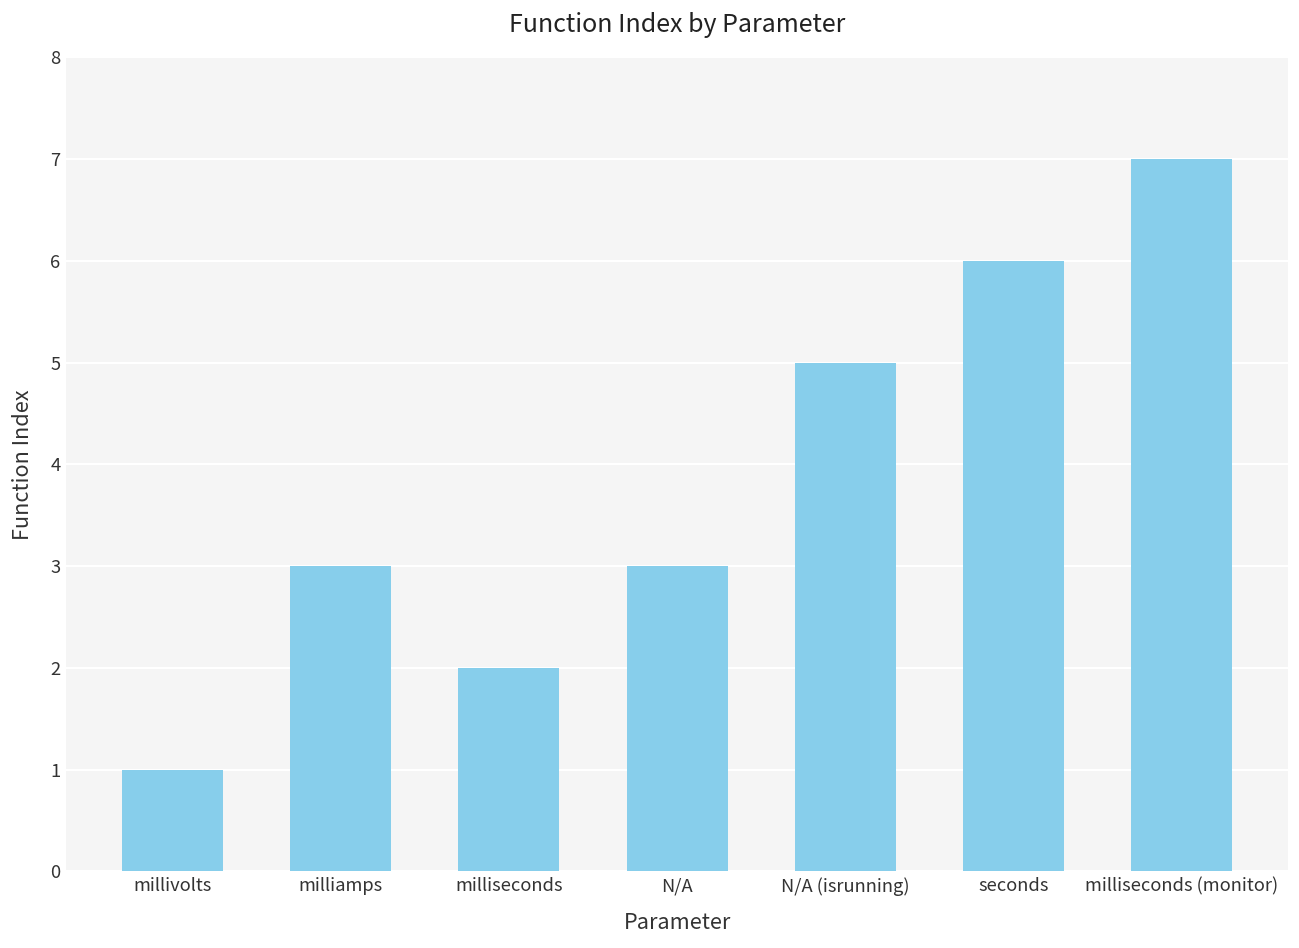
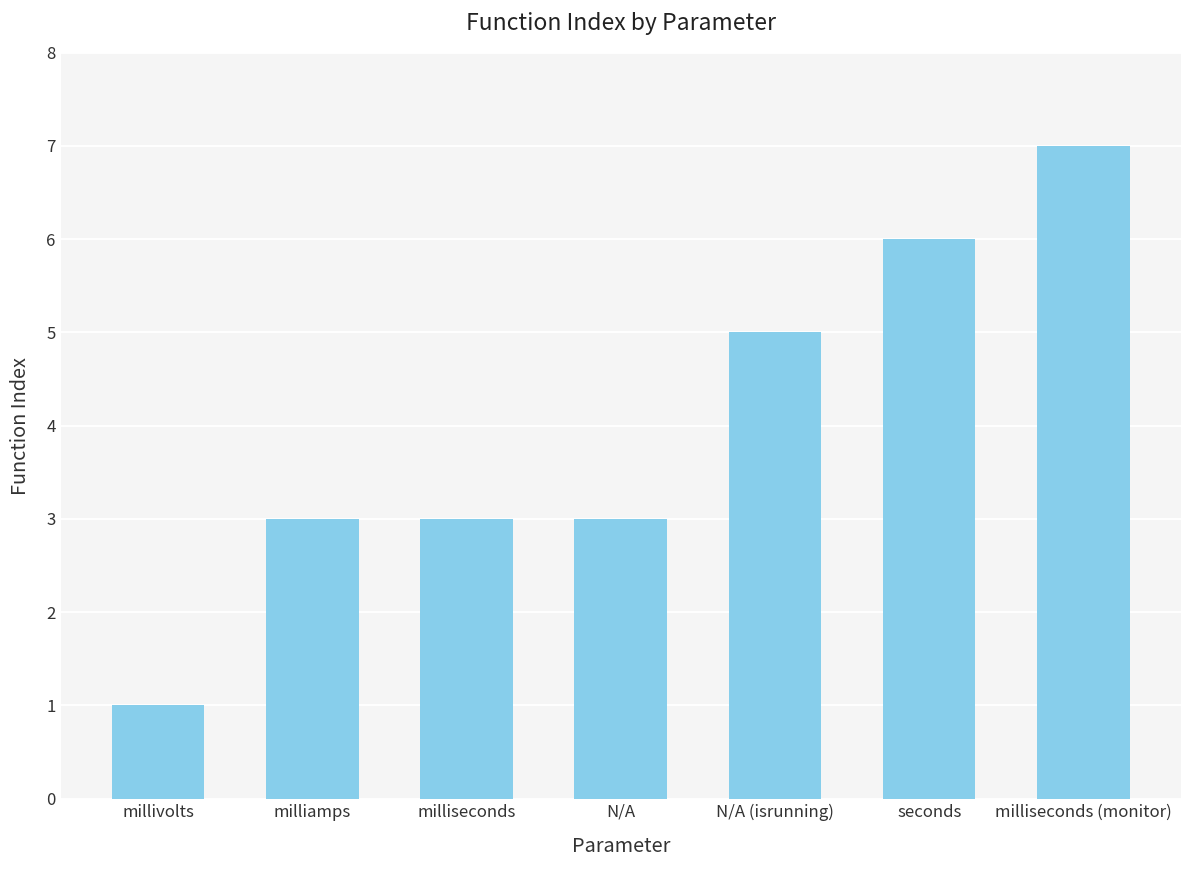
milliseconds: 2 -> 3
